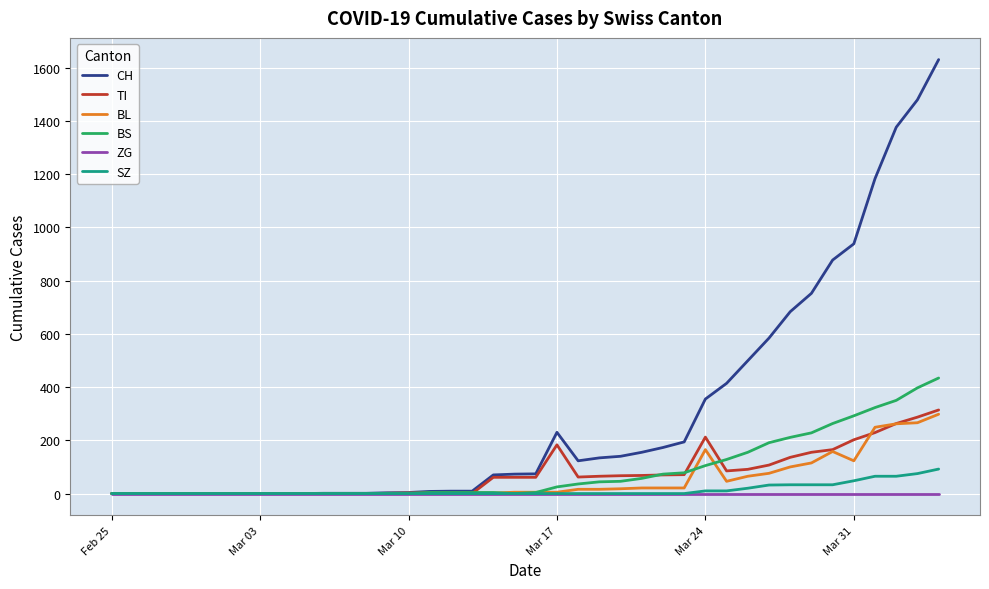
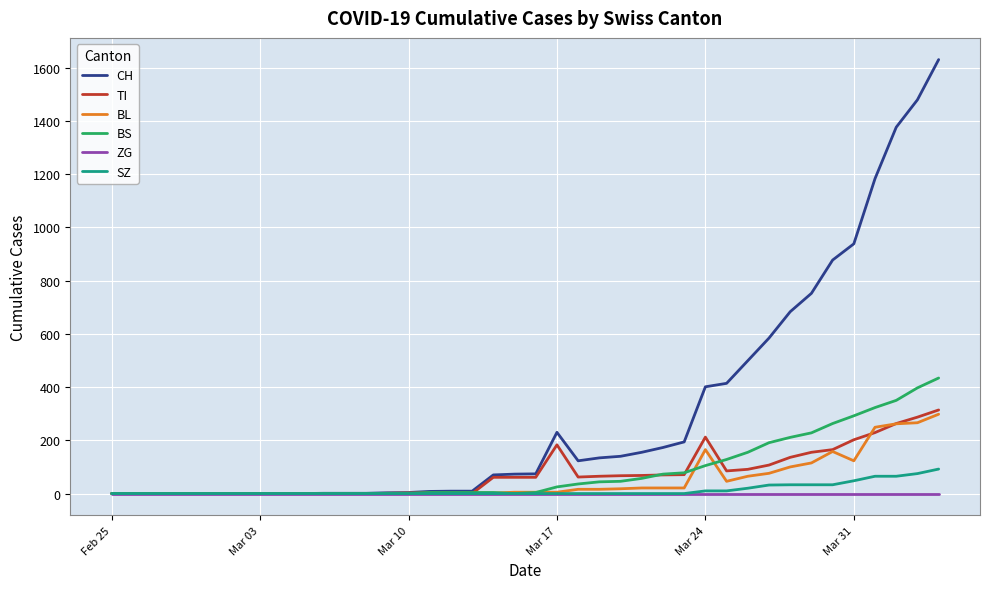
CH, Mar 24: 360 -> 400
